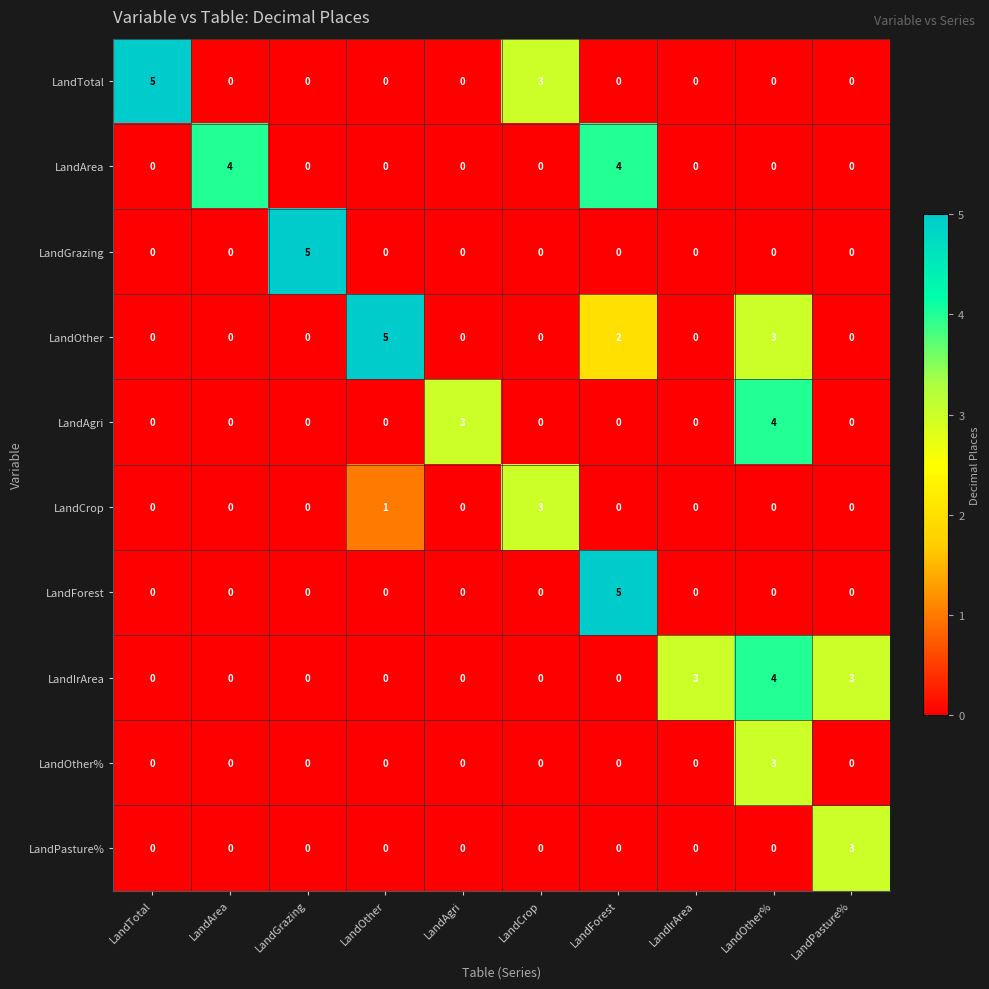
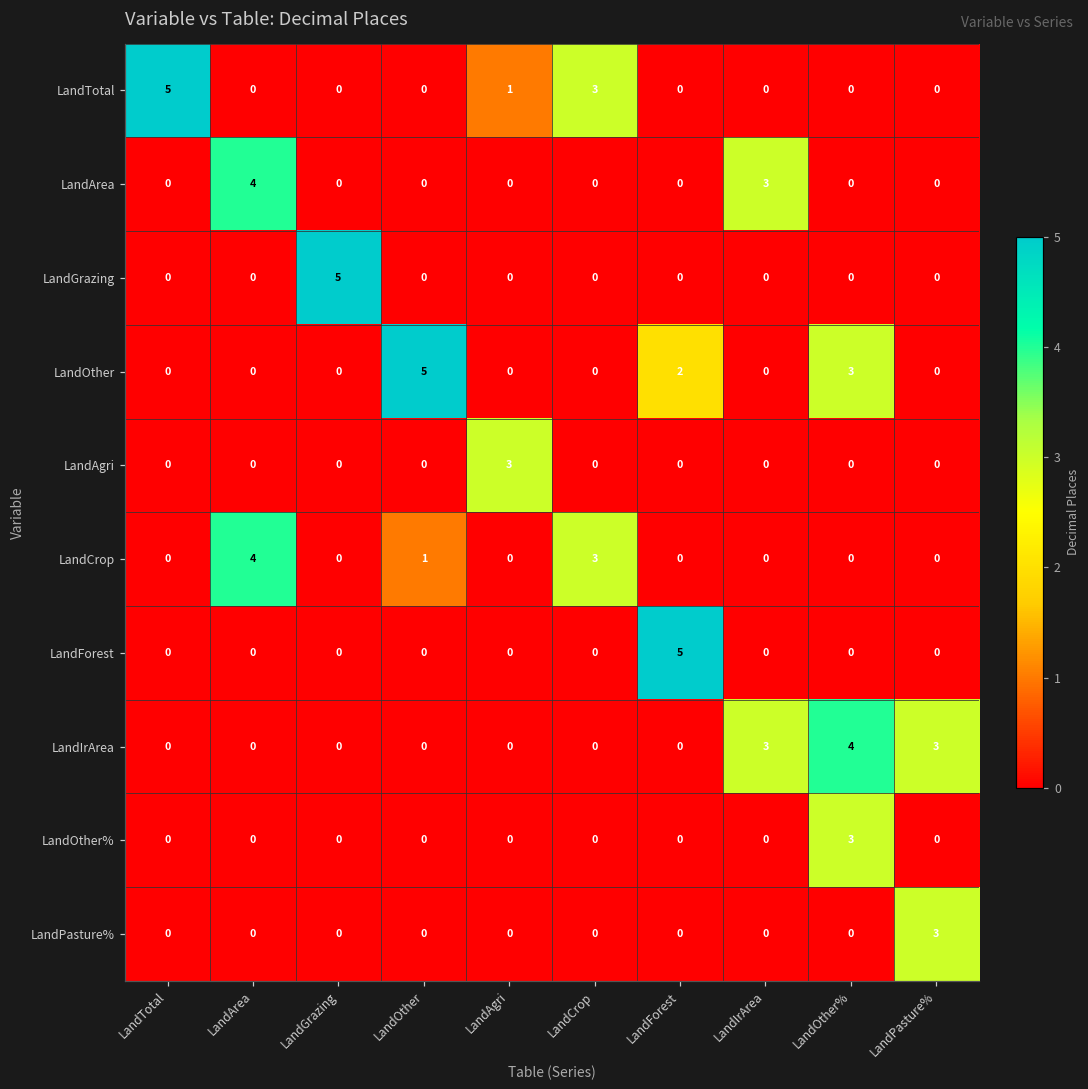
LandTotal, LandAgri: 0 -> 1
LandArea, LandForest: 4 -> 0
LandArea, LandIrArea: 0 -> 3
LandAgri, LandOther%: 4 -> 0
LandCrop, LandArea: 0 -> 4
